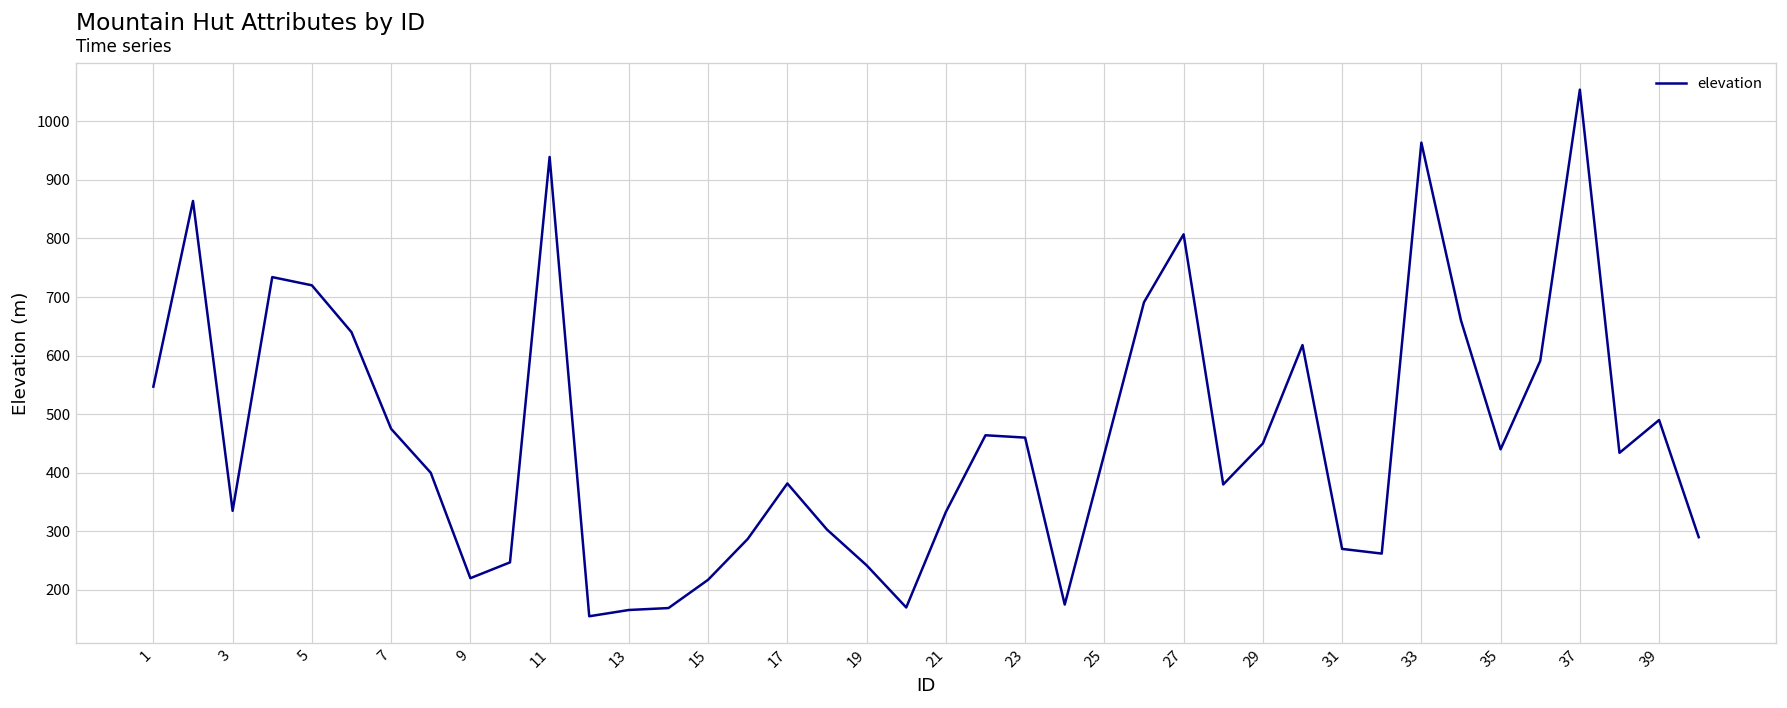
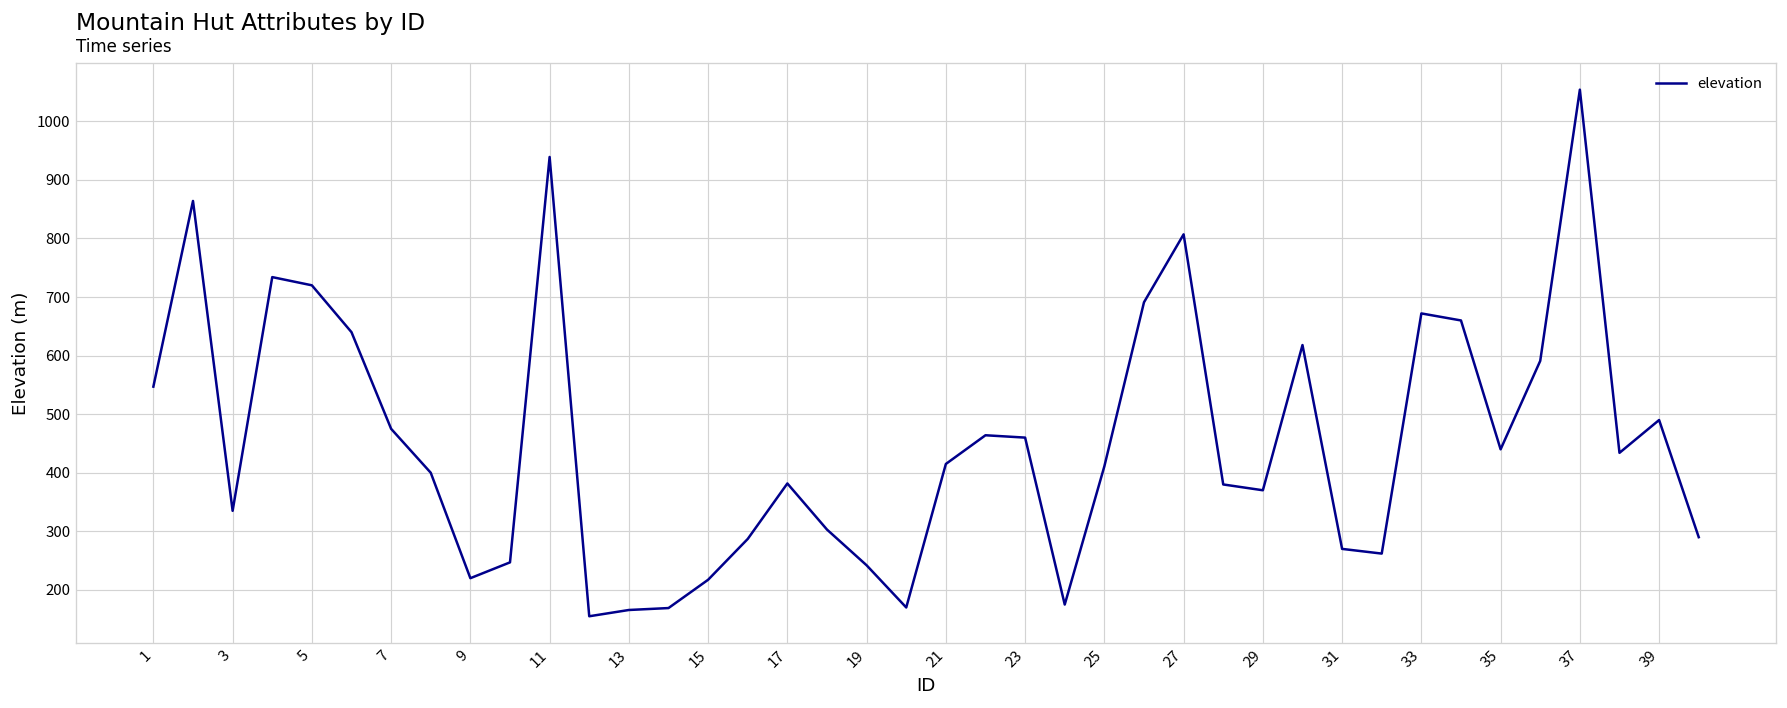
21: 330 -> 420
25: 430 -> 410
29: 450 -> 370
33: 960 -> 670
